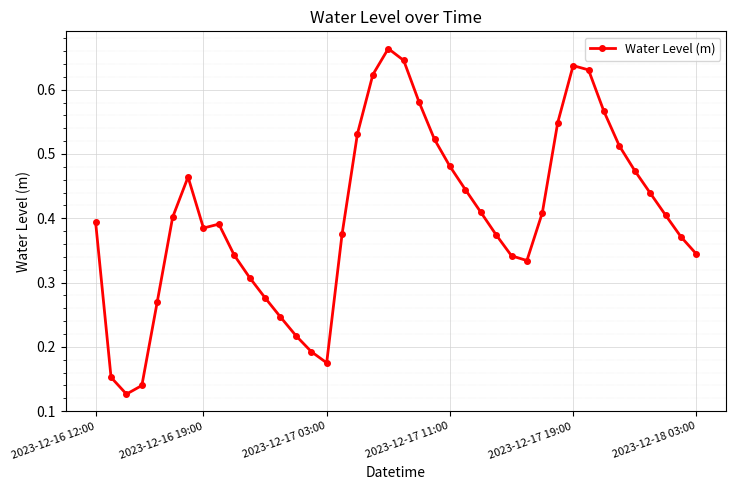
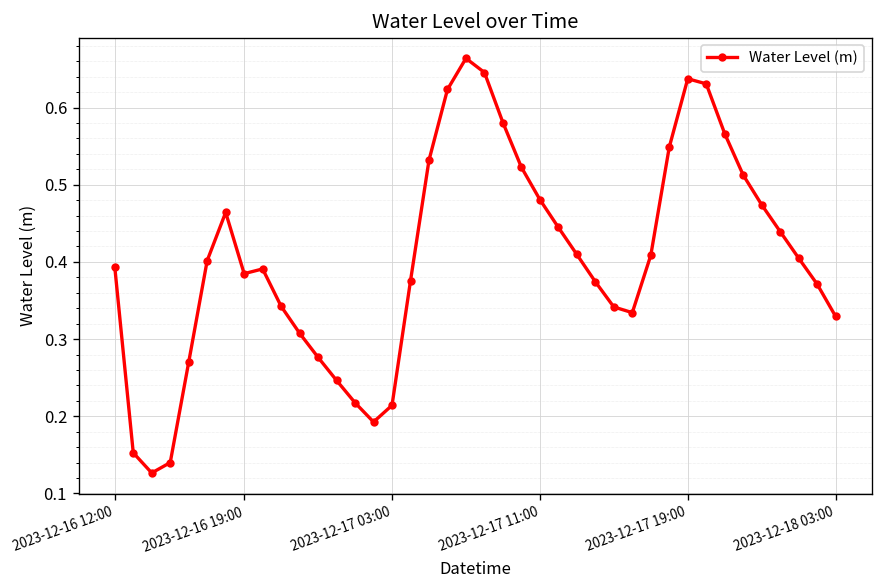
2023-12-17 03:00: 0.18 -> 0.21
2023-12-18 03:00: 0.34 -> 0.33
